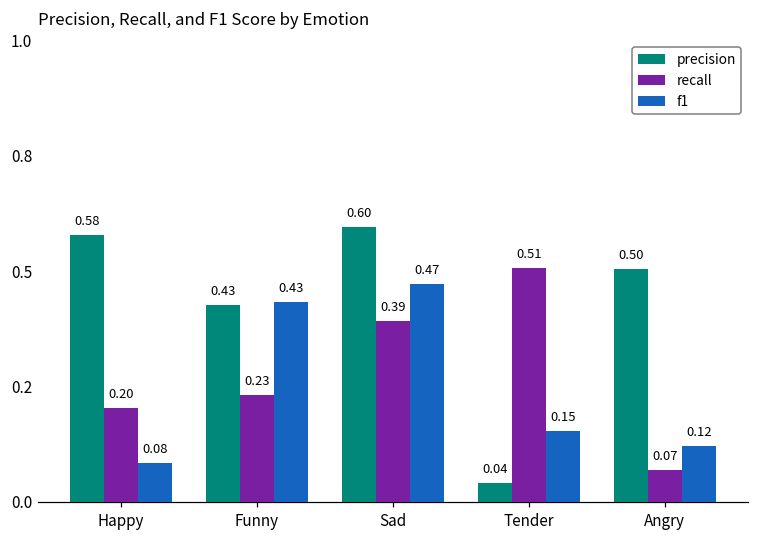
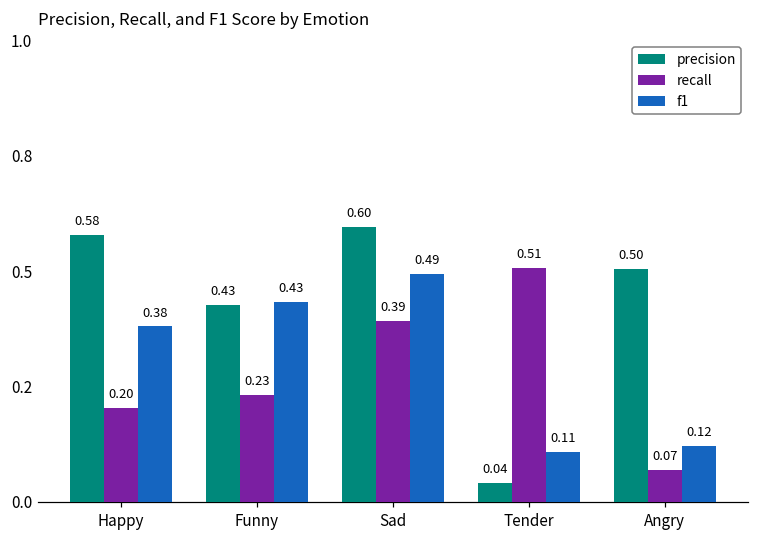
f1, Happy: 0.08 -> 0.38
f1, Sad: 0.47 -> 0.49
f1, Tender: 0.15 -> 0.11
